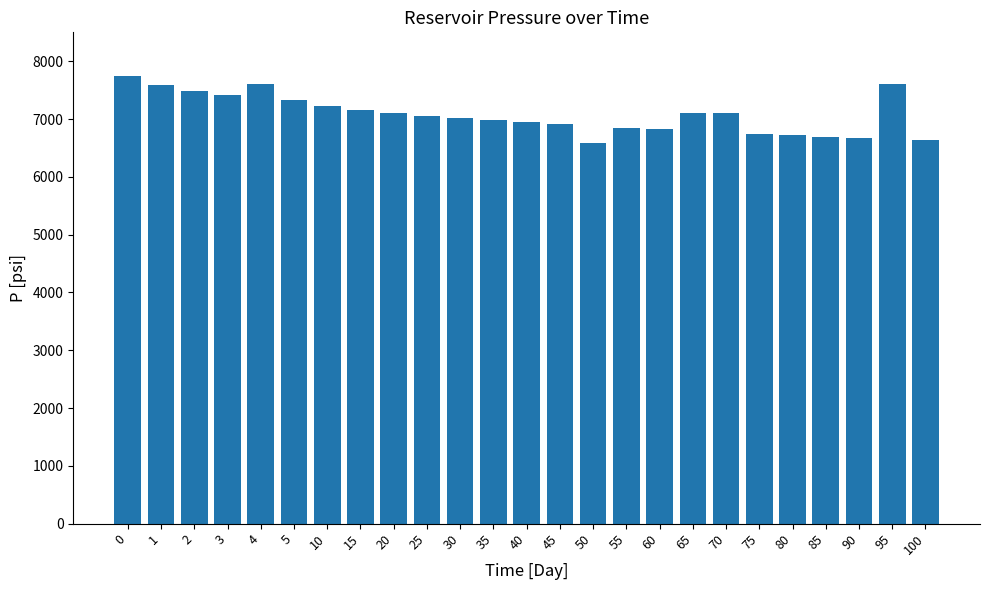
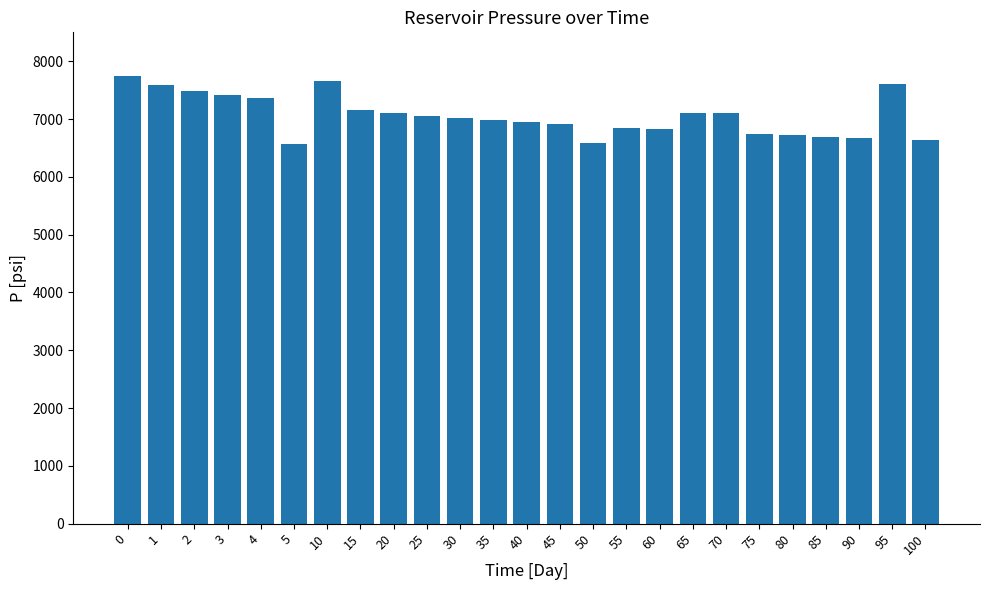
4: 7600 -> 7400
5: 7300 -> 6600
10: 7200 -> 7700
